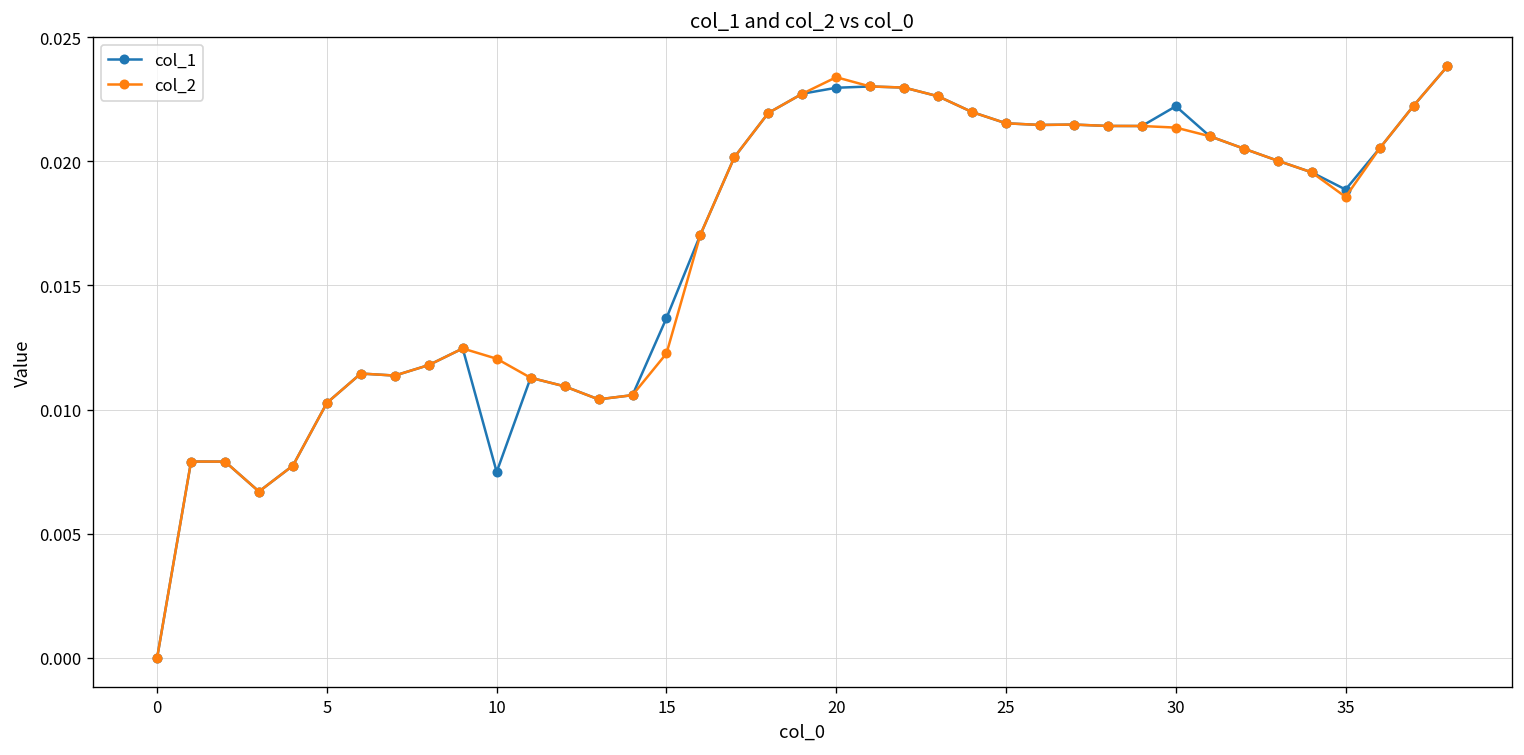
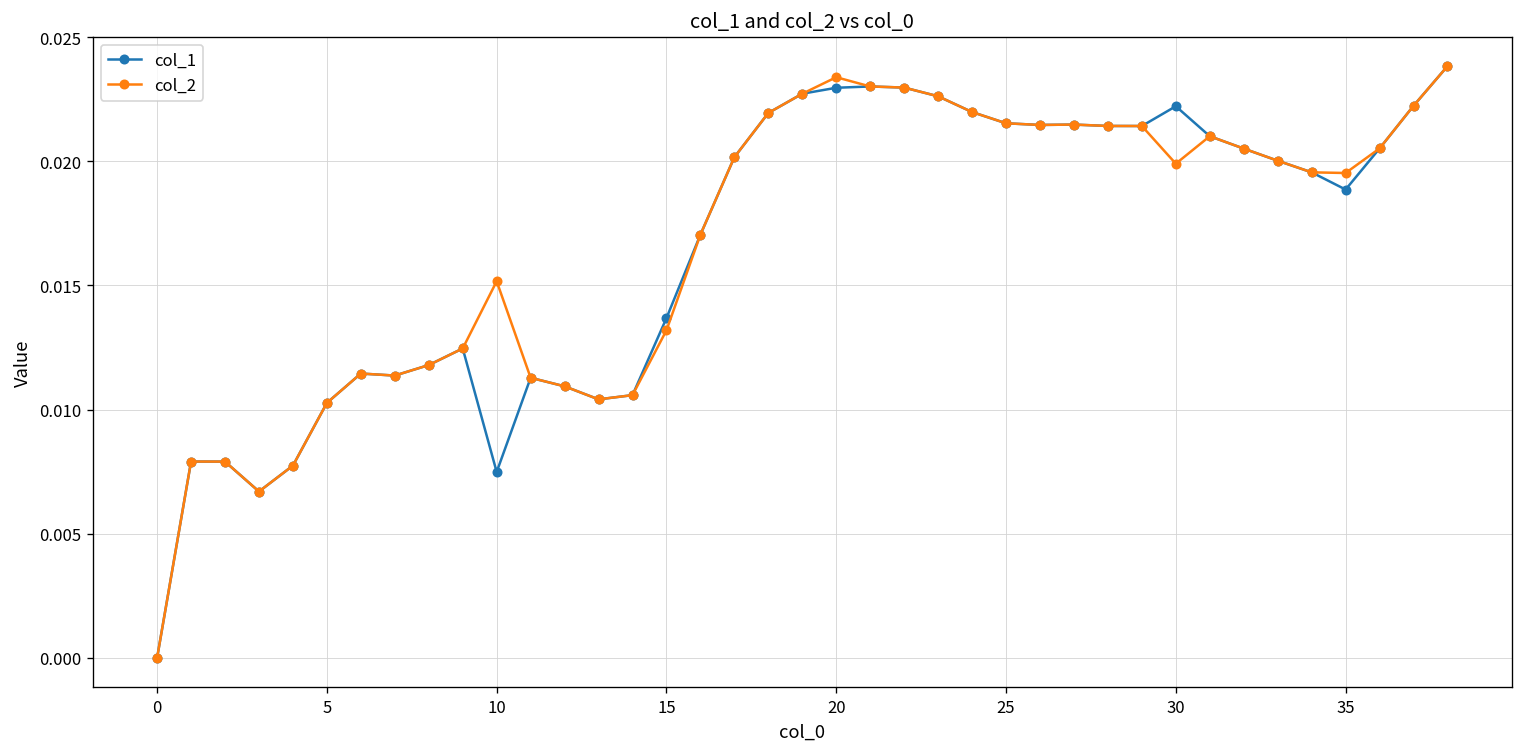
col_2, 10: 0.0120 -> 0.0152
col_2, 15: 0.0123 -> 0.0132
col_2, 30: 0.0214 -> 0.0199
col_2, 35: 0.0186 -> 0.0195
